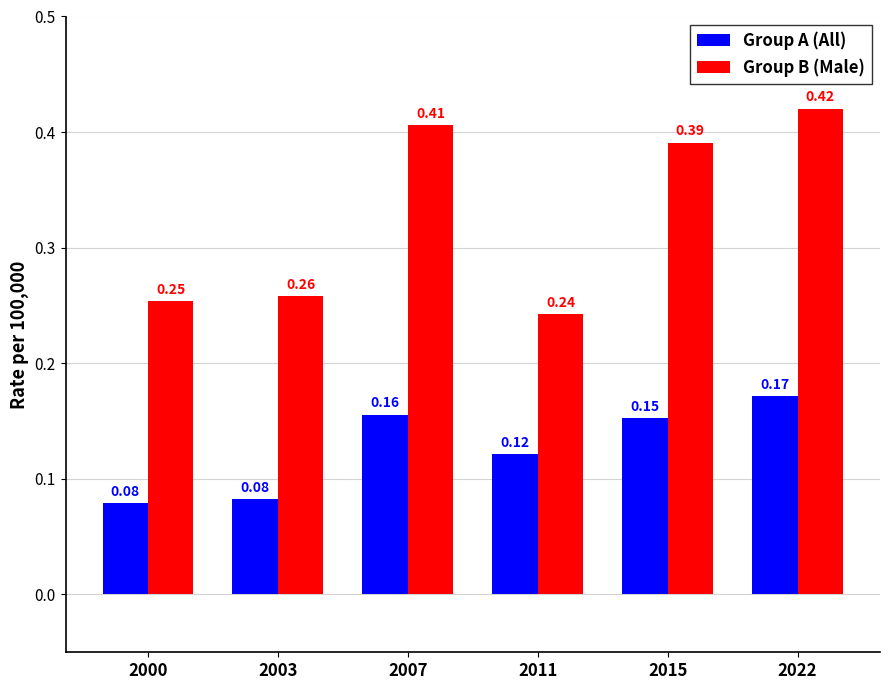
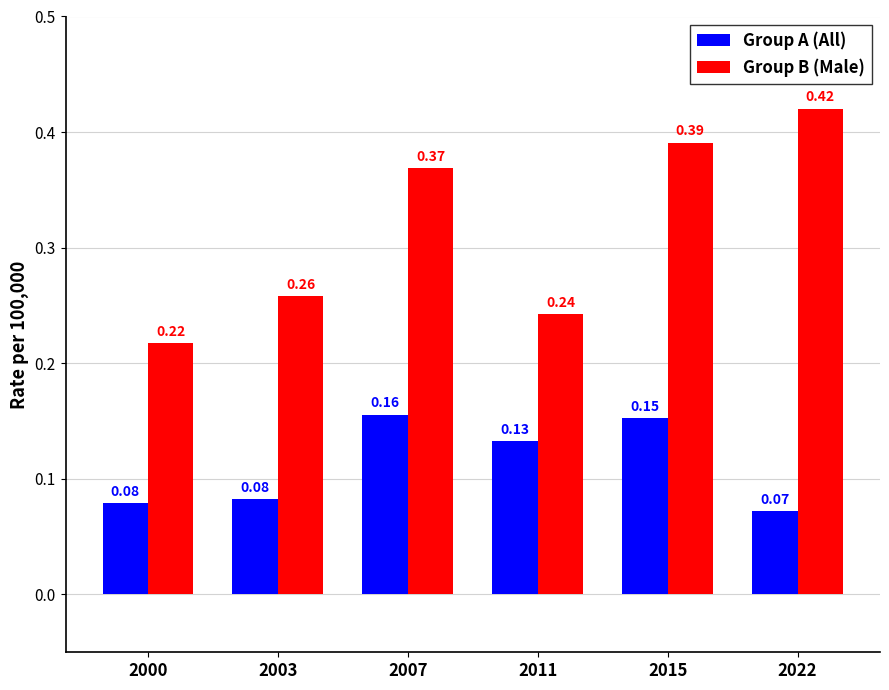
Group B (Male), 2000: 0.25 -> 0.22
Group B (Male), 2007: 0.41 -> 0.37
Group A (All), 2011: 0.12 -> 0.13
Group A (All), 2022: 0.17 -> 0.07
